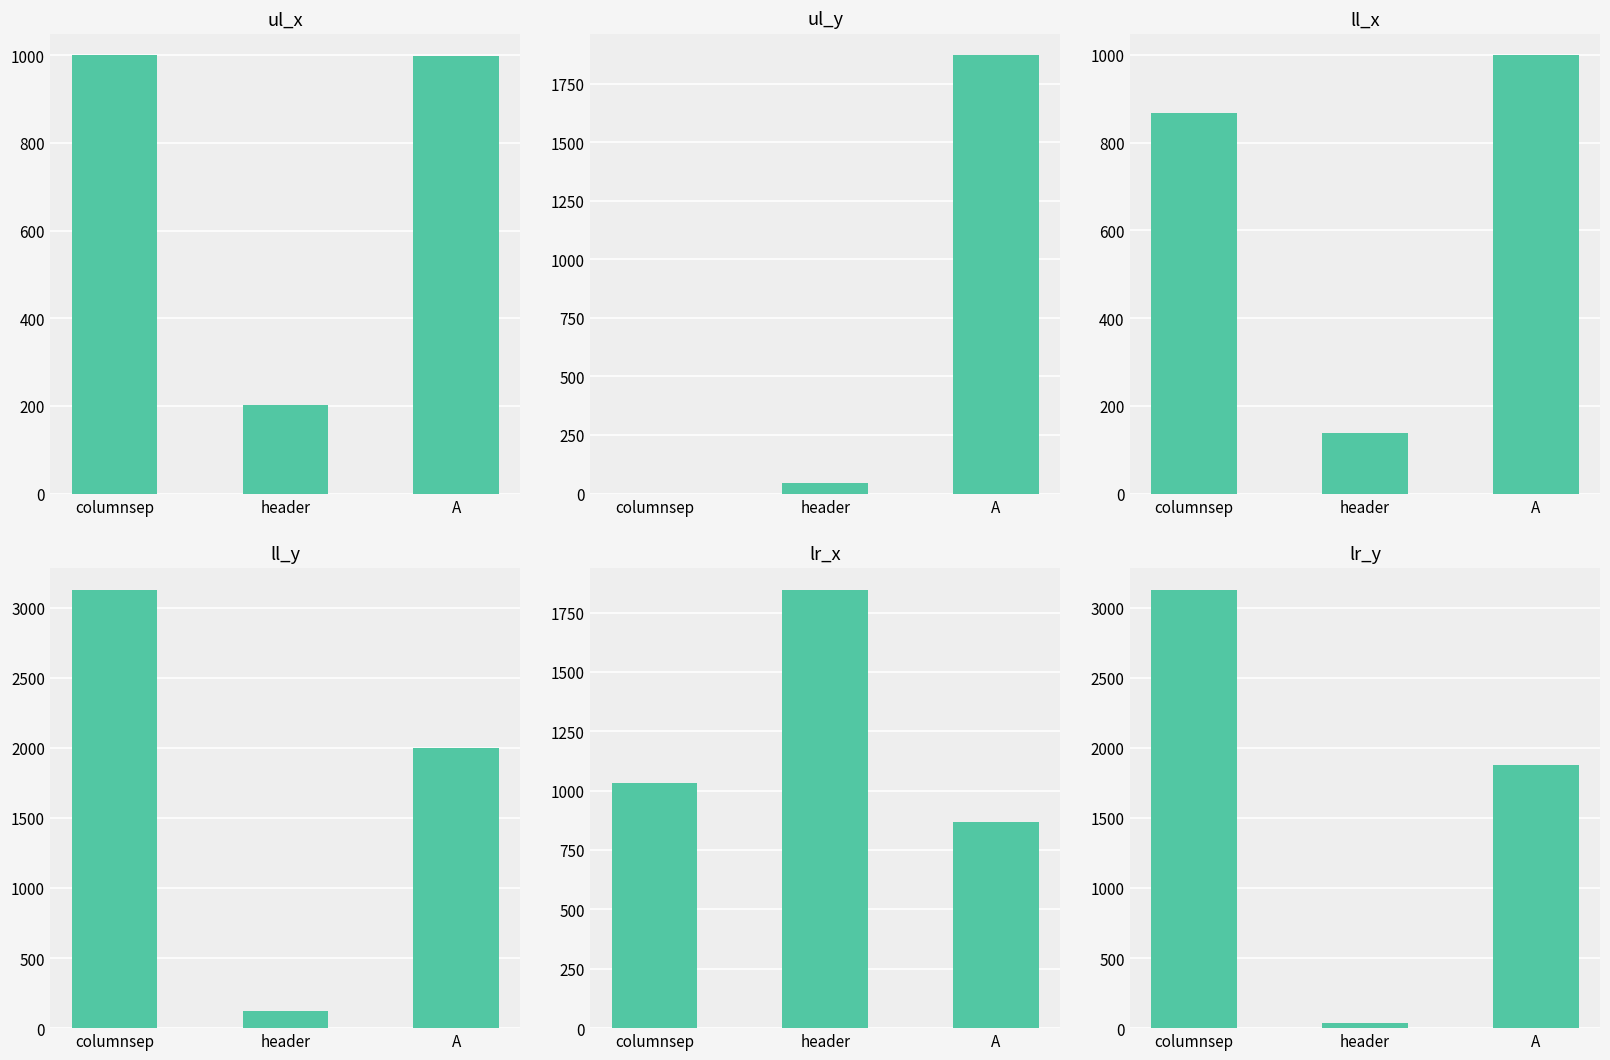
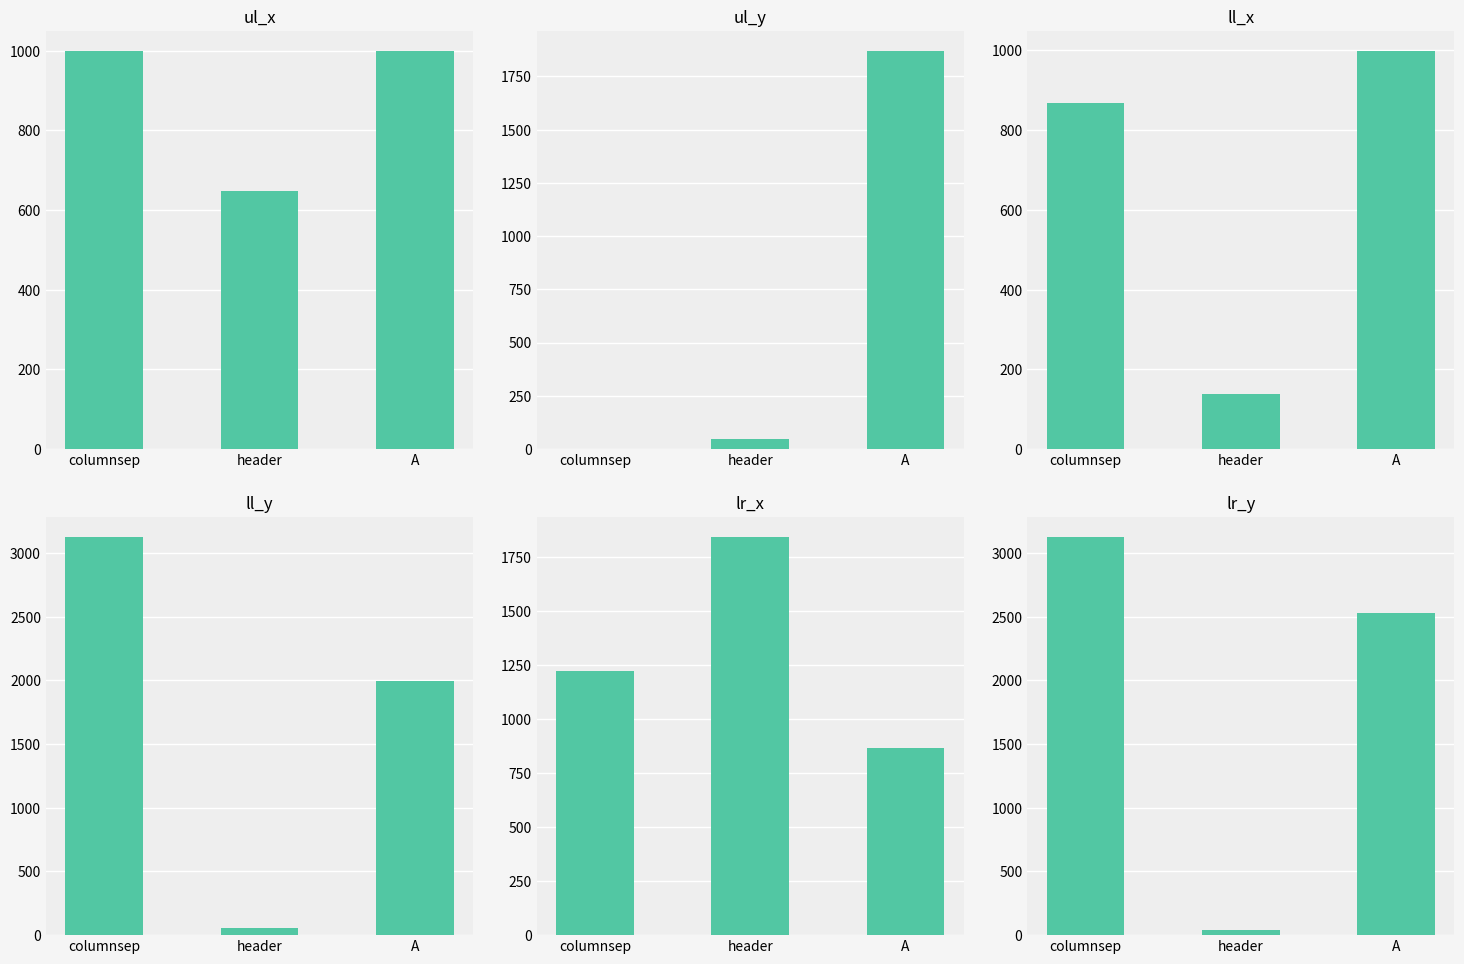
ul_x, header: 200 -> 650
ll_y, header: 120 -> 50
lr_x, columnsep: 1030 -> 1220
lr_y, A: 1880 -> 2530
